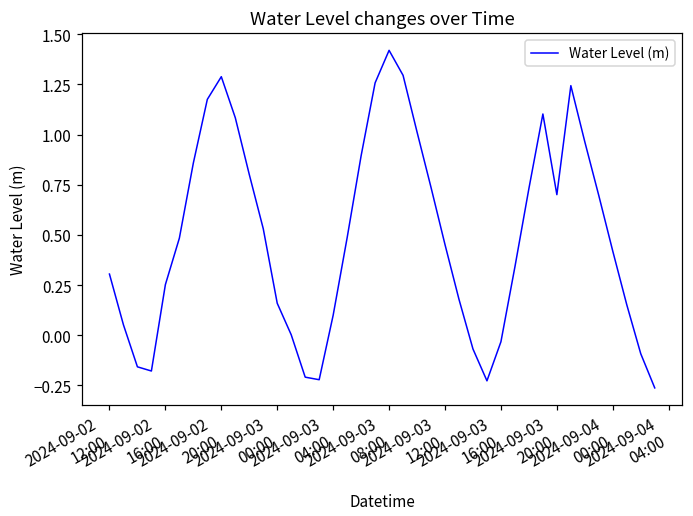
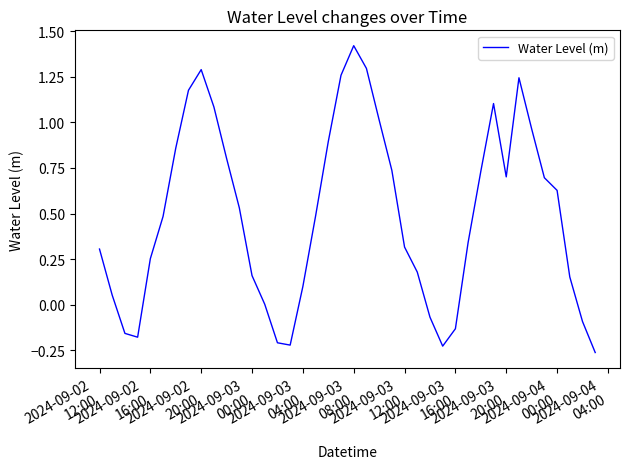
2024-09-03 12:00: 0.45 -> 0.32
2024-09-03 16:00: -0.03 -> -0.13
2024-09-04 00:00: 0.42 -> 0.63
